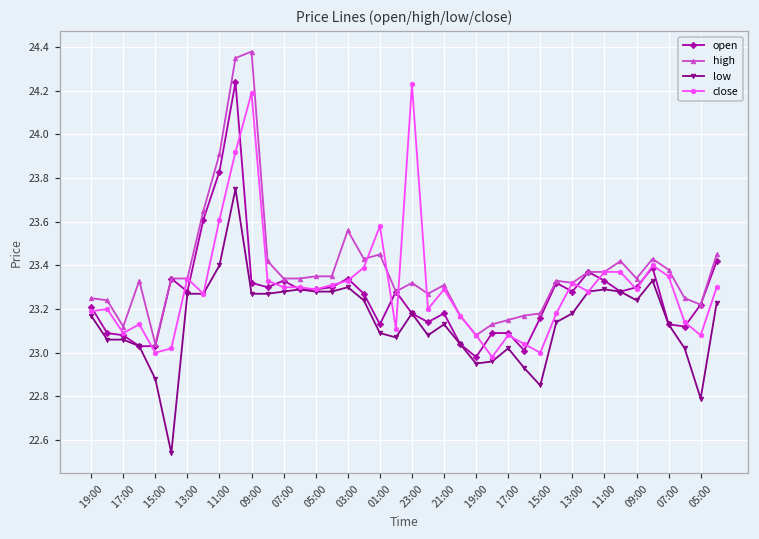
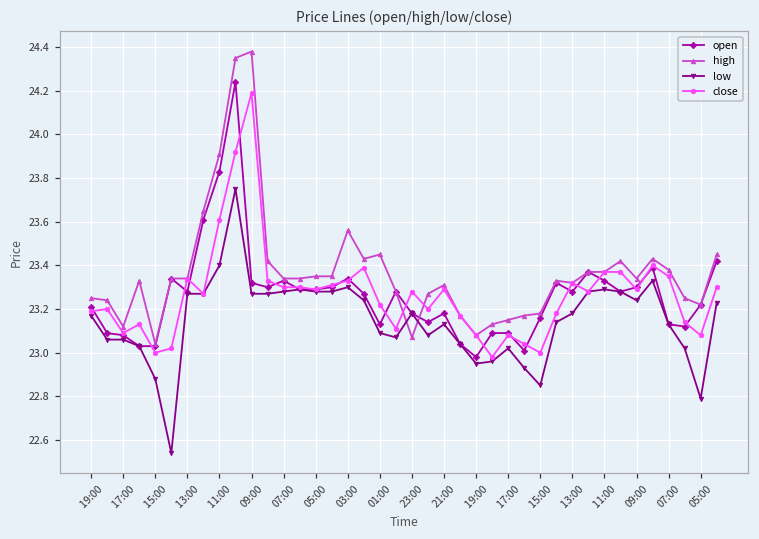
close, 01:00: 23.58 -> 23.22
high, 23:00: 23.32 -> 23.07
close, 23:00: 24.23 -> 23.28
